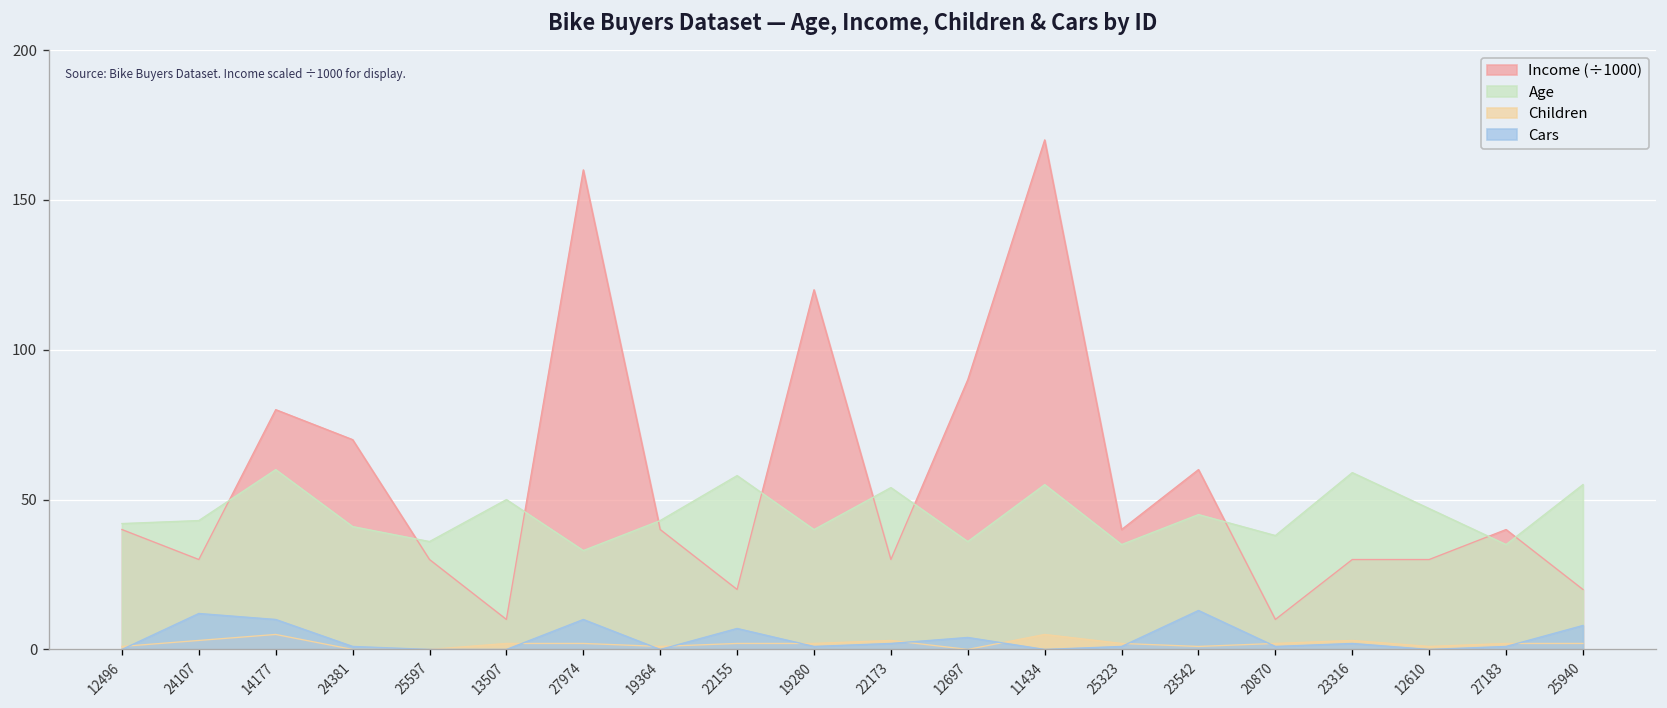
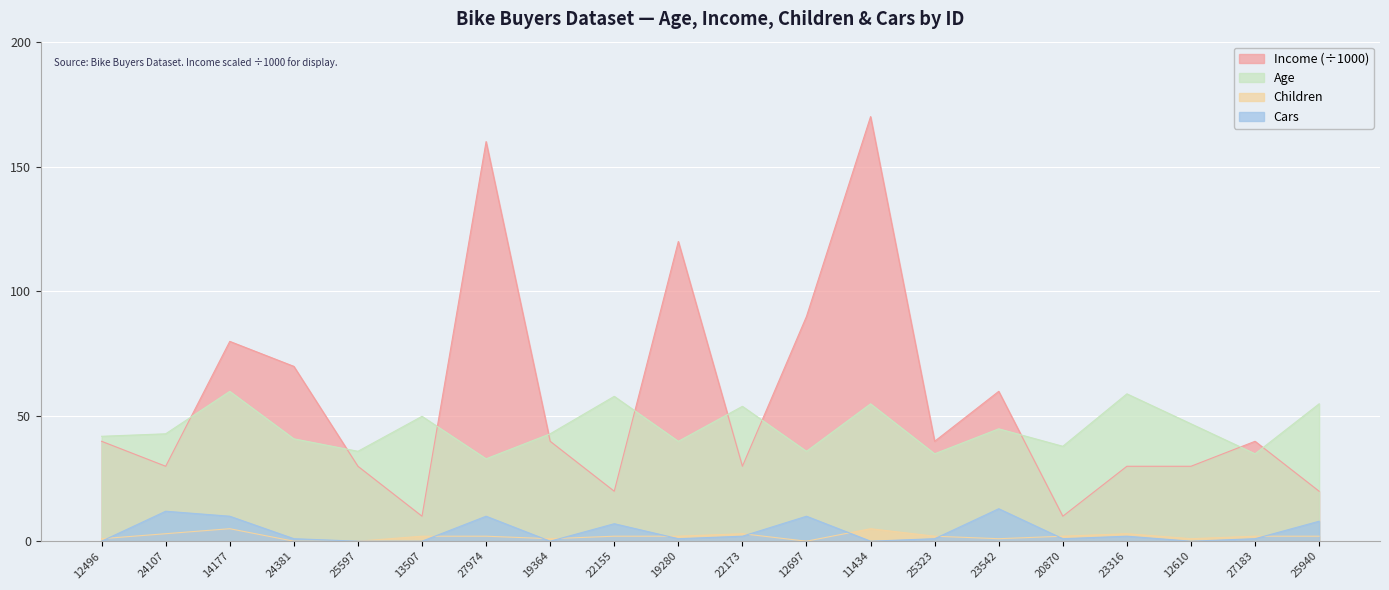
Cars, 12697: 4 -> 10
